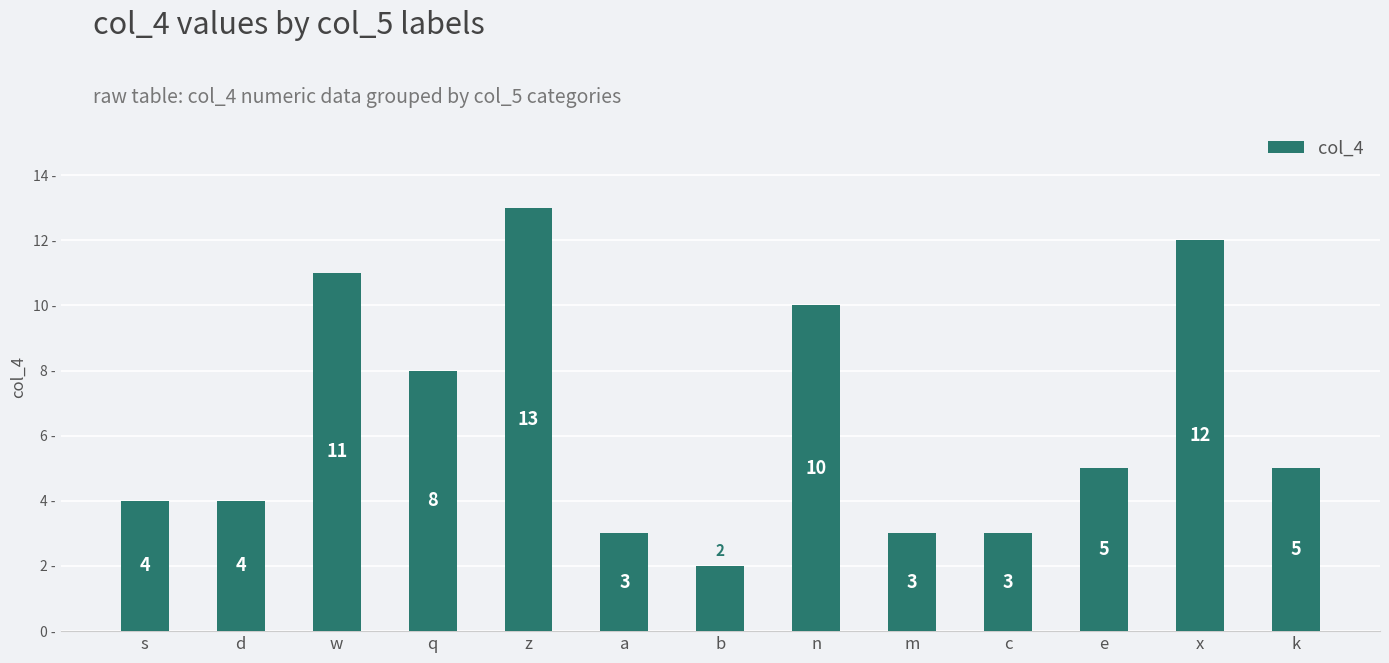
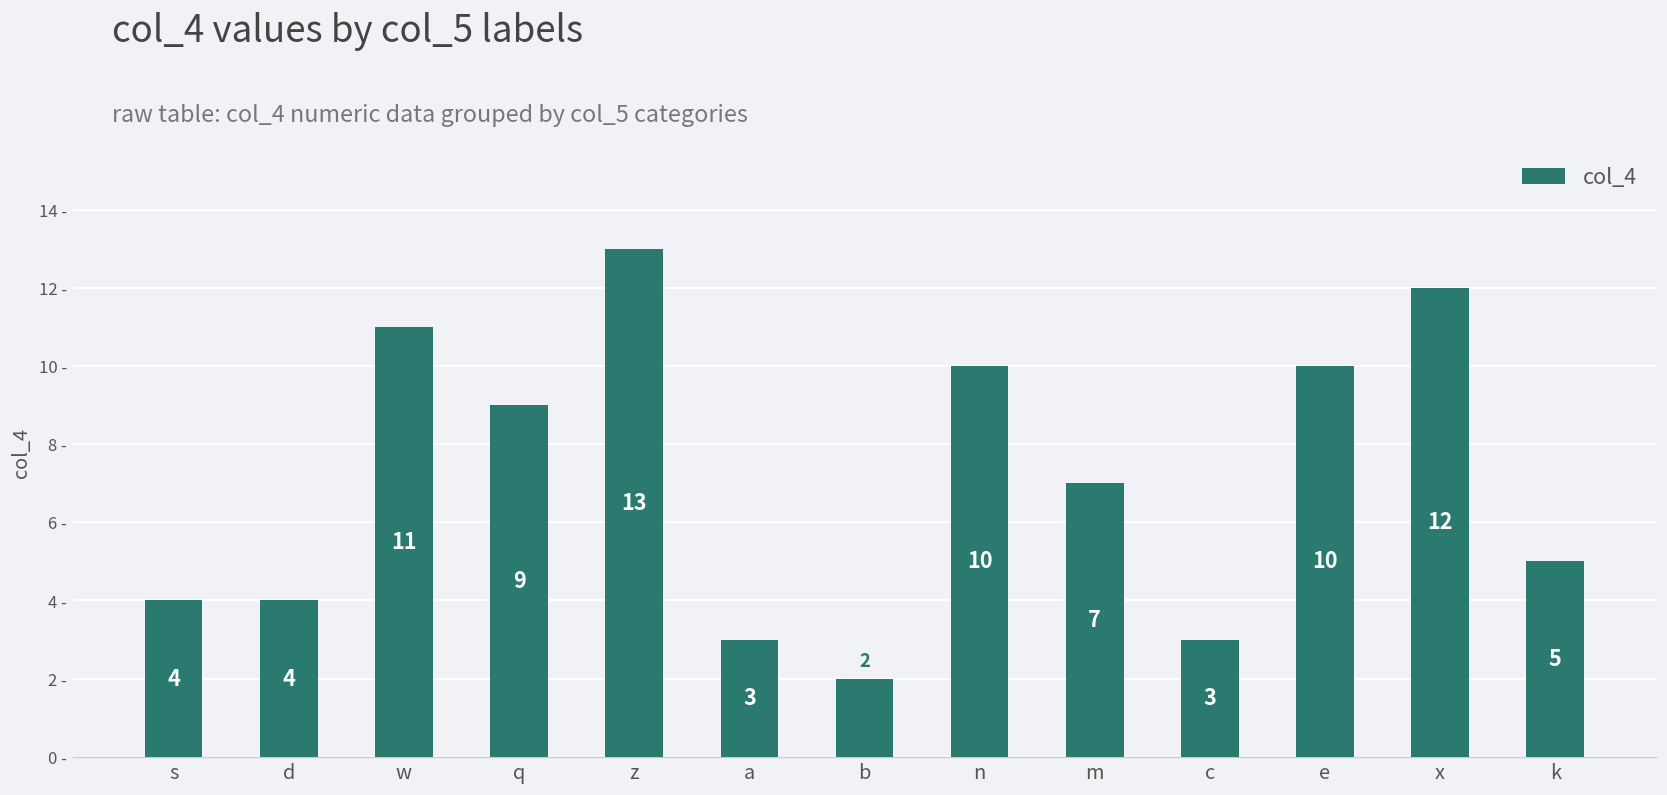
q: 8 -> 9
m: 3 -> 7
e: 5 -> 10
